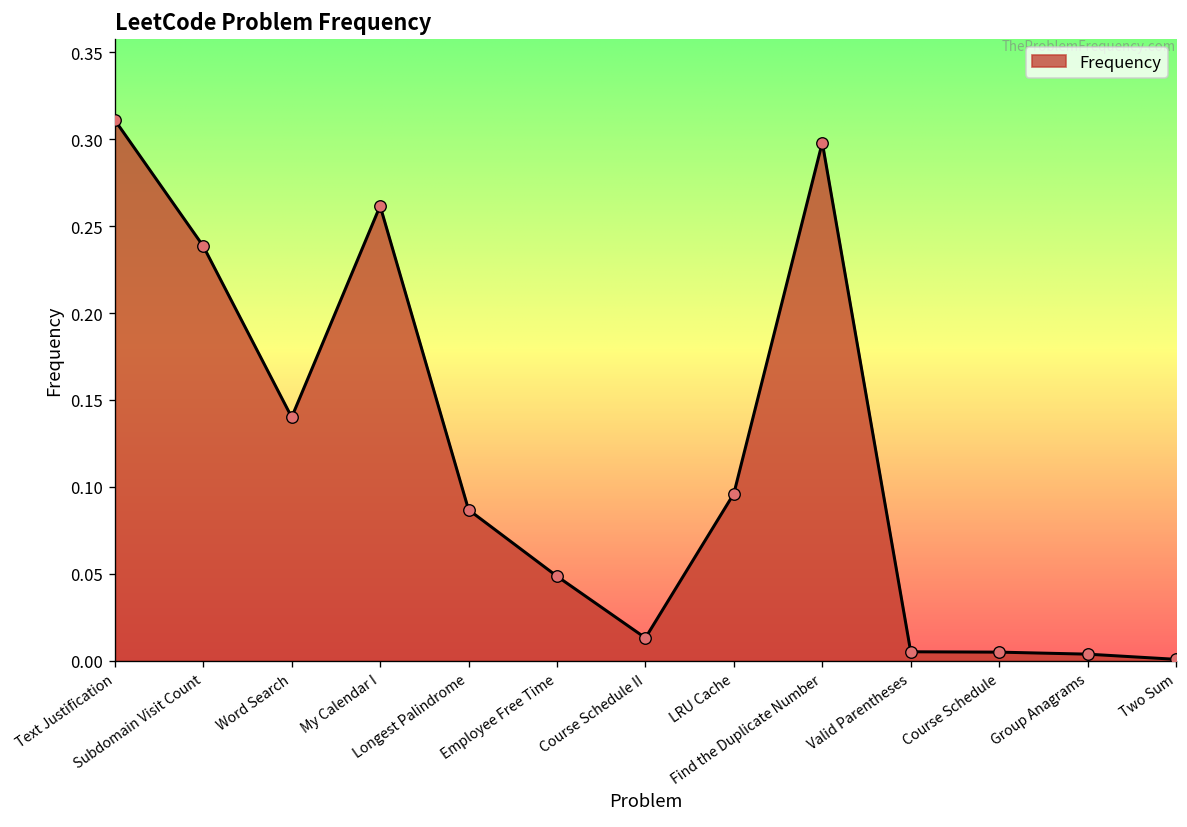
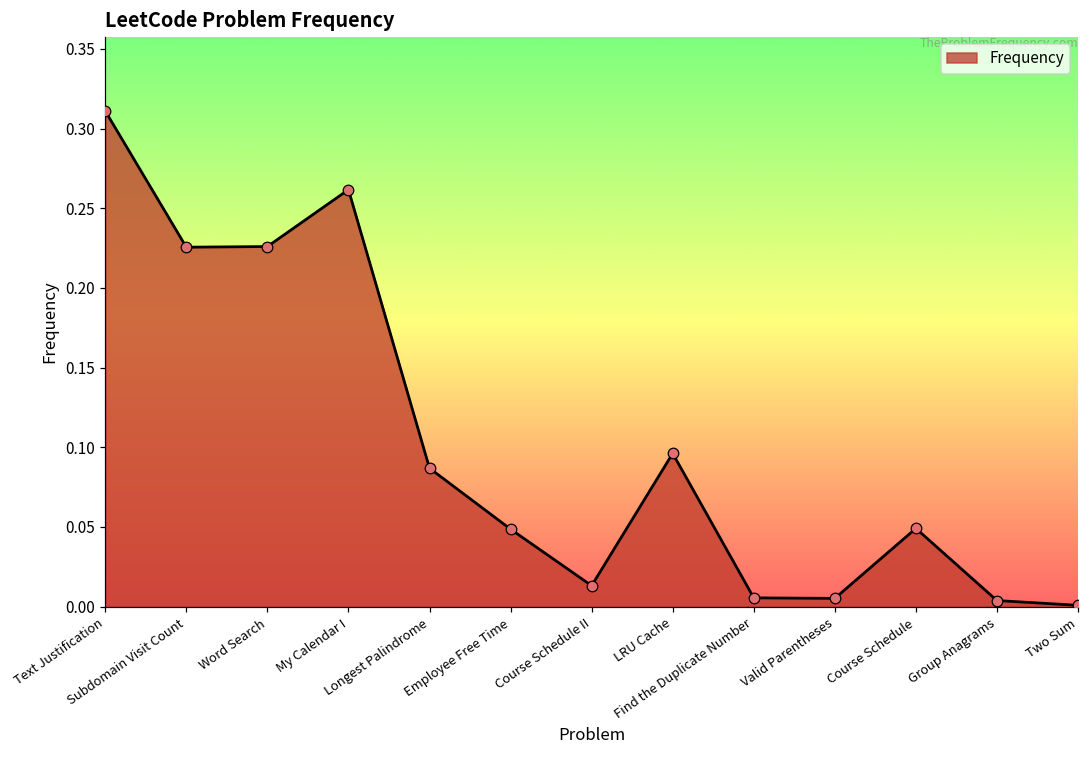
Subdomain Visit Count: 0.238 -> 0.226
Word Search: 0.140 -> 0.226
Find the Duplicate Number: 0.298 -> 0.006
Course Schedule: 0.005 -> 0.049
